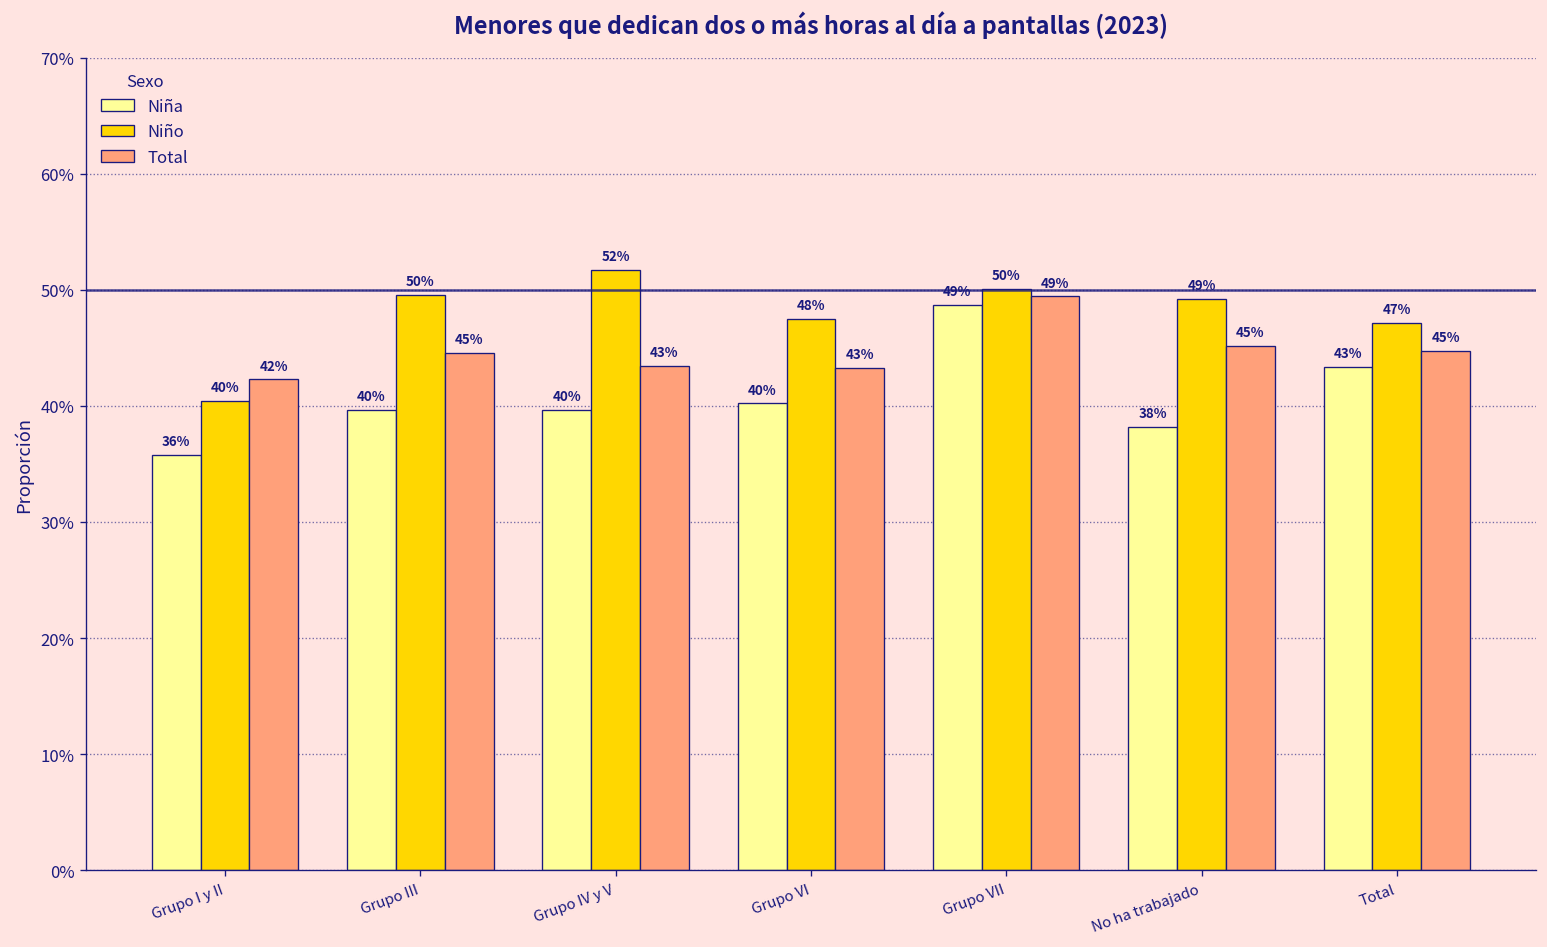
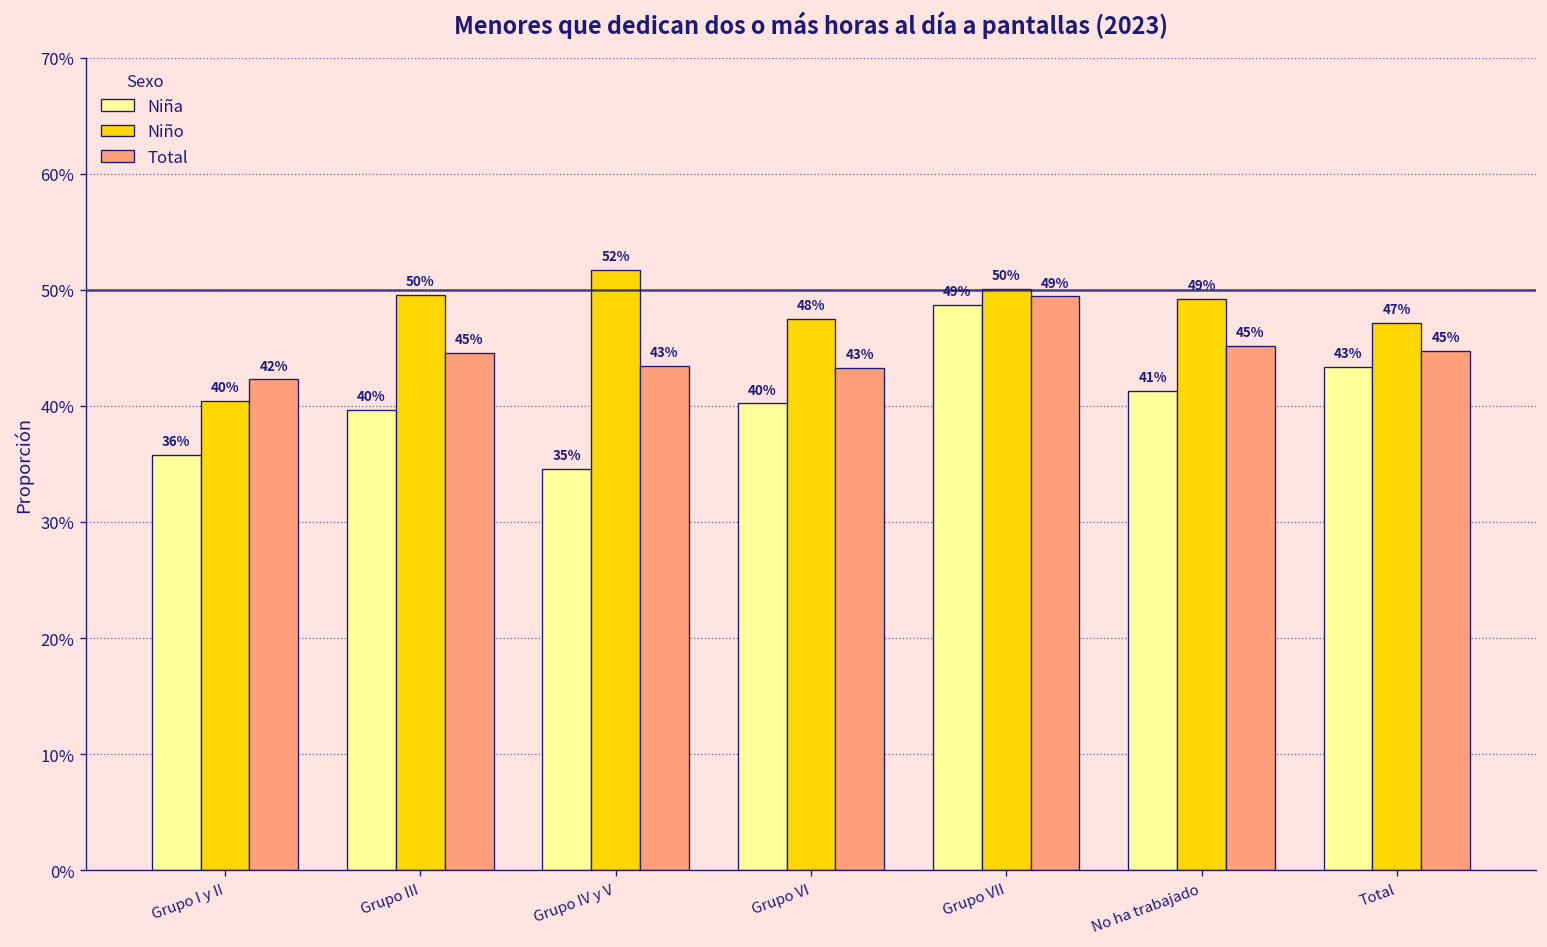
Niña, Grupo IV y V: 40% -> 35%
Niña, No ha trabajado: 38% -> 41%
